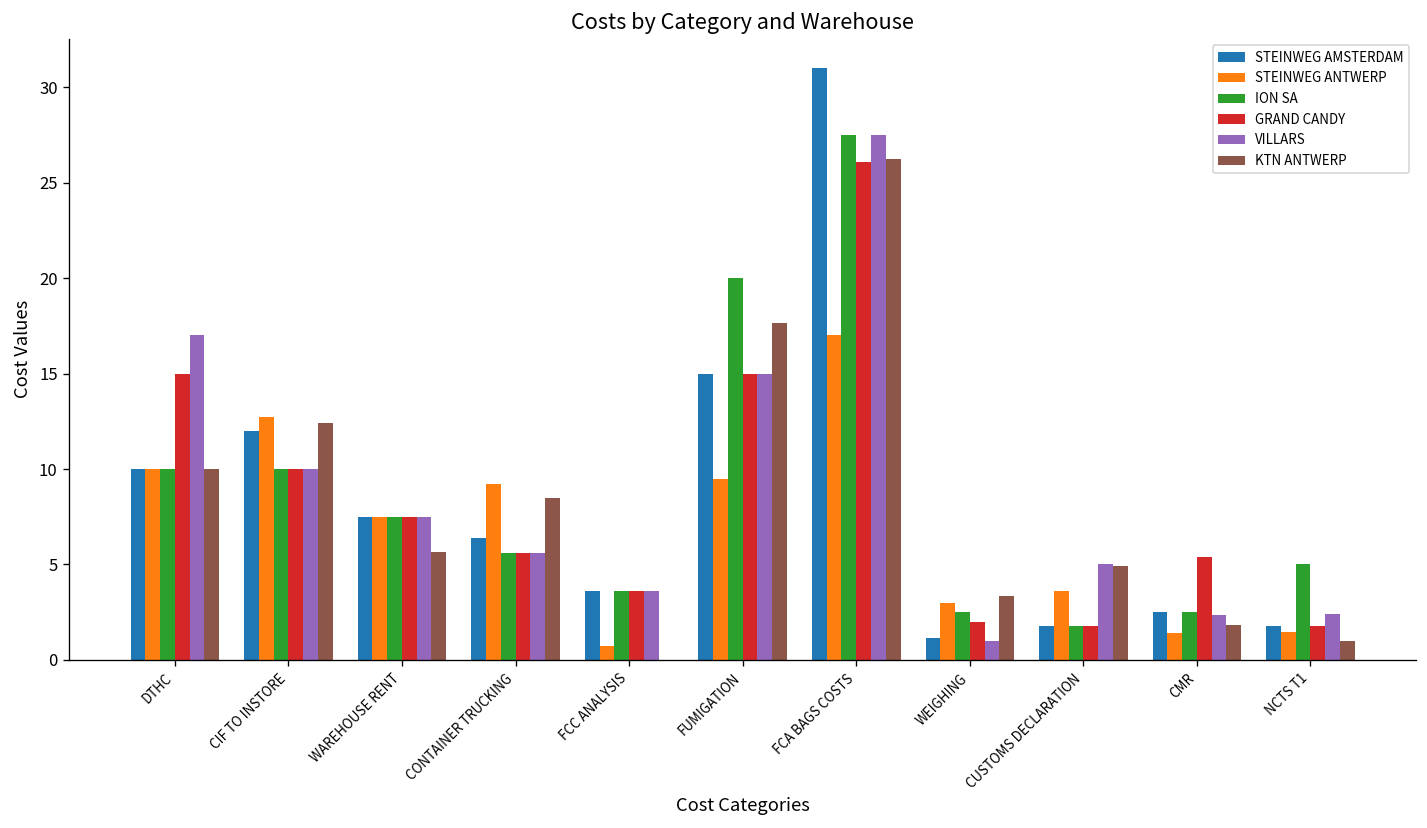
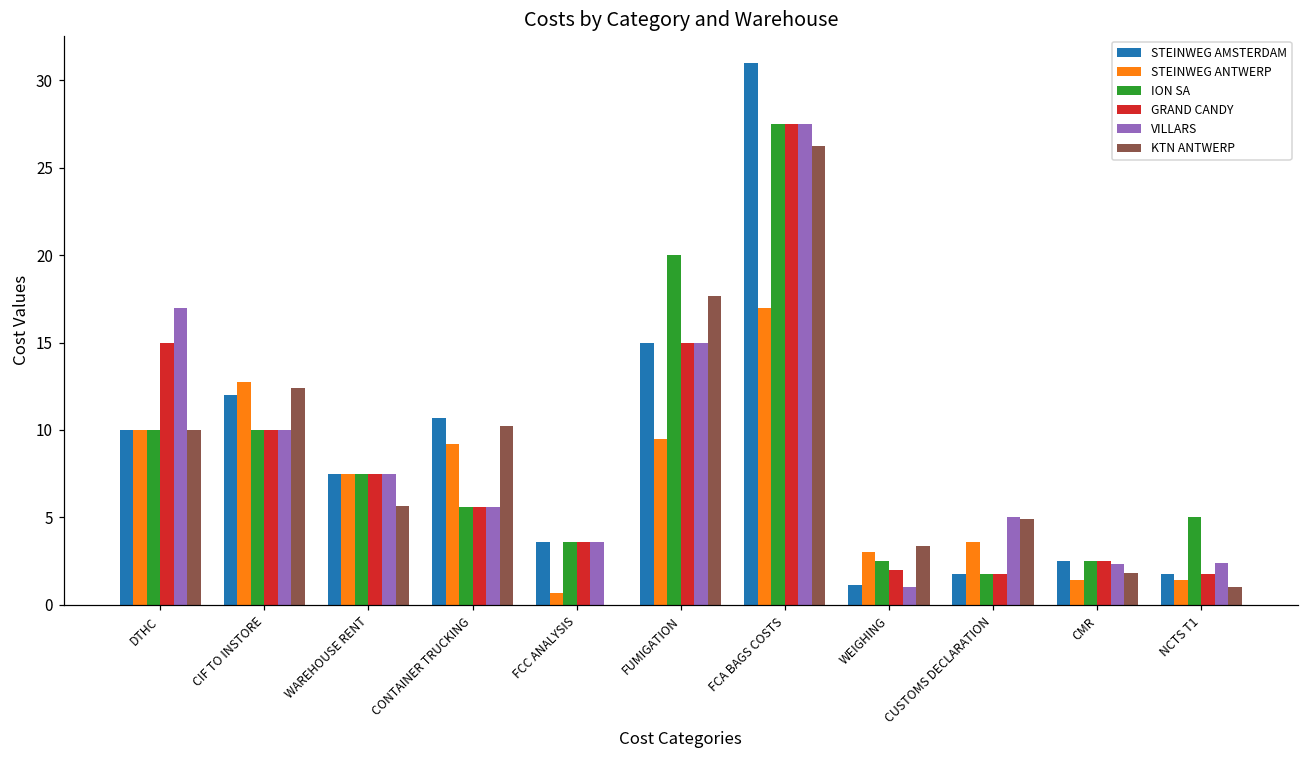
STEINWEG AMSTERDAM, CONTAINER TRUCKING: 6.4 -> 10.7
KTN ANTWERP, CONTAINER TRUCKING: 8.5 -> 10.2
GRAND CANDY, FCA BAGS COSTS: 26.1 -> 27.5
GRAND CANDY, CMR: 5.4 -> 2.5
